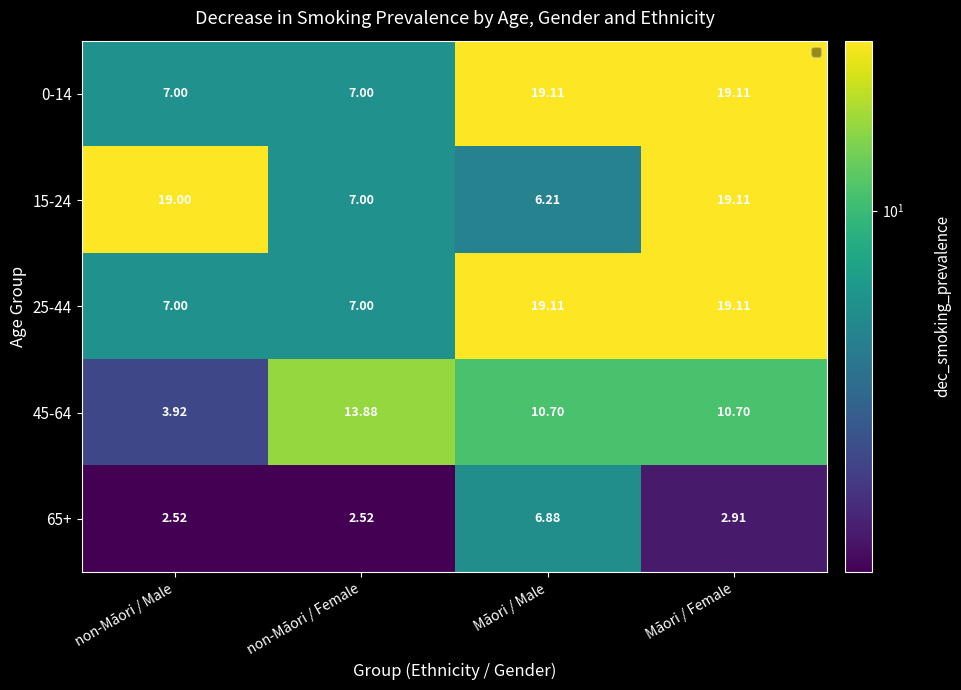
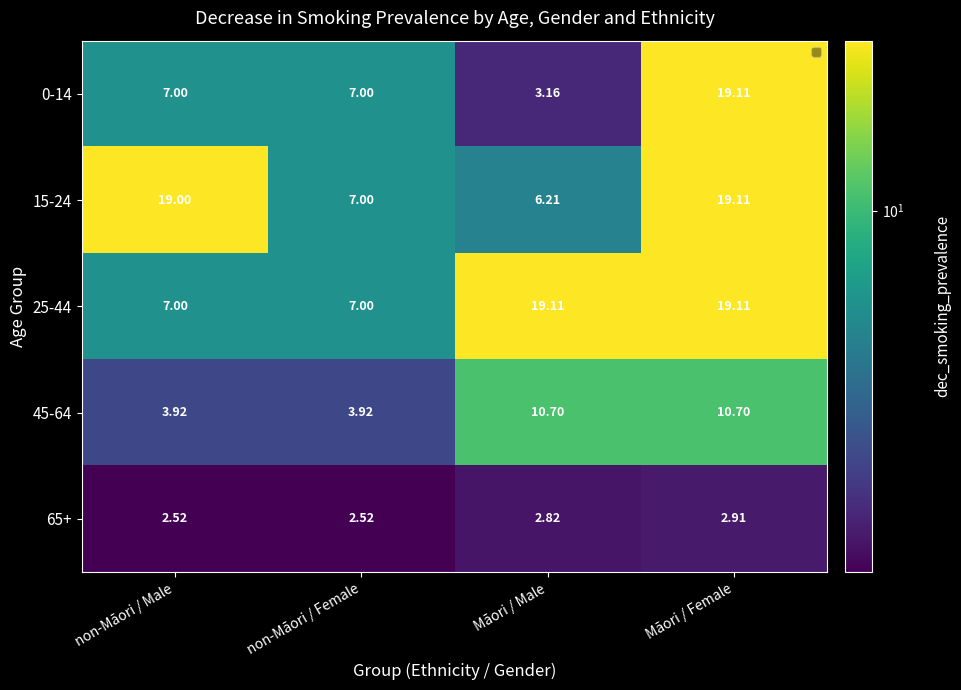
0-14, Māori / Male: 19.11 -> 3.16
45-64, non-Māori / Female: 13.88 -> 3.92
65+, Māori / Male: 6.88 -> 2.82
